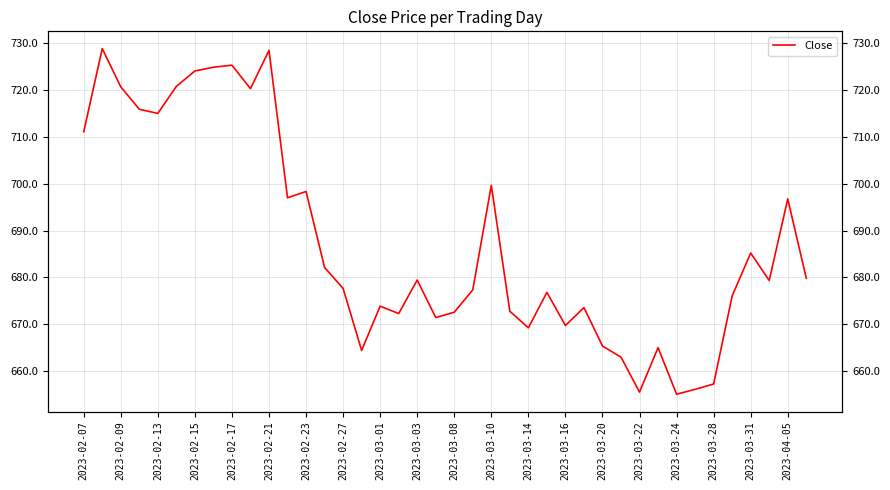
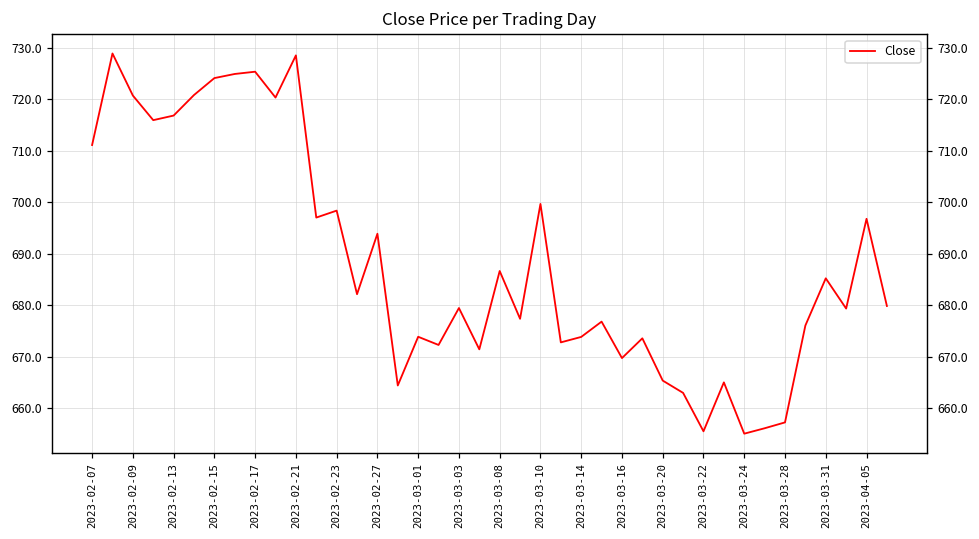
2023-02-13: 715 -> 717
2023-02-27: 678 -> 694
2023-03-08: 673 -> 687
2023-03-14: 669 -> 674
